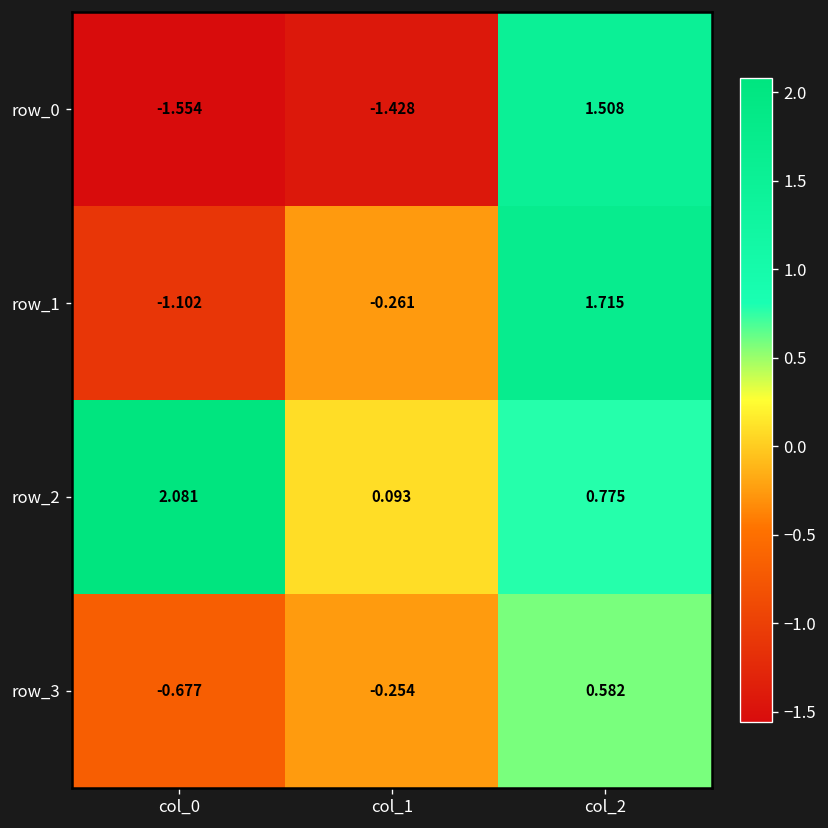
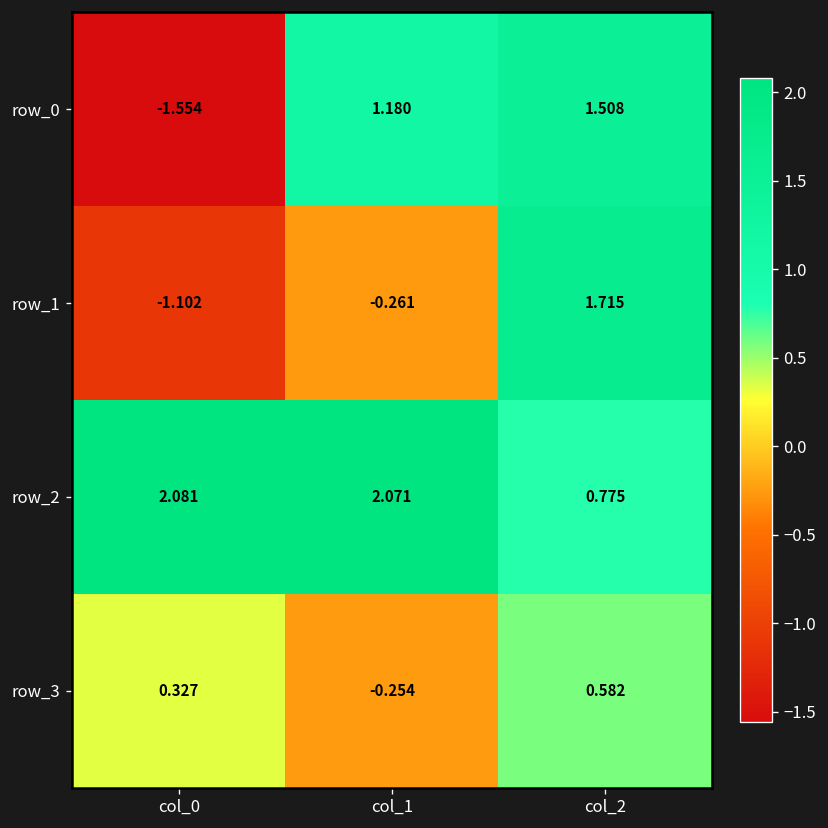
row_0, col_1: -1.428 -> 1.180
row_2, col_1: 0.093 -> 2.071
row_3, col_0: -0.677 -> 0.327
